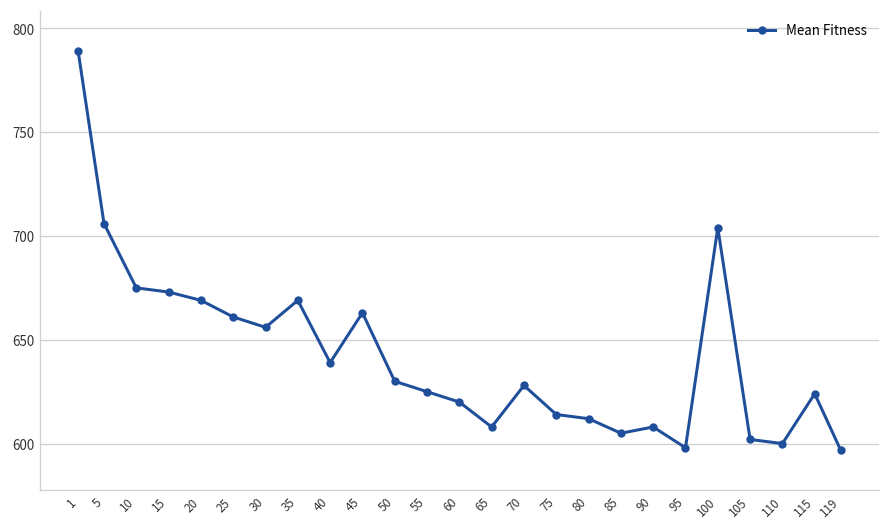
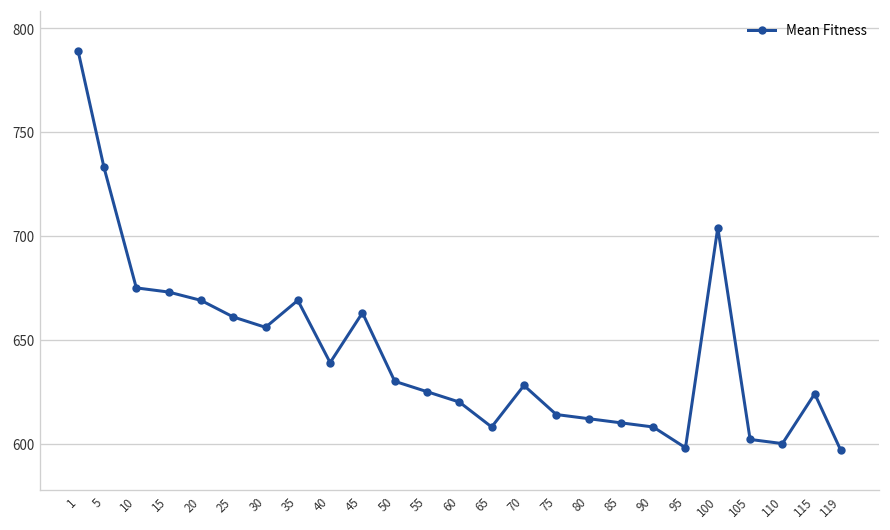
5: 706 -> 733
85: 605 -> 610
